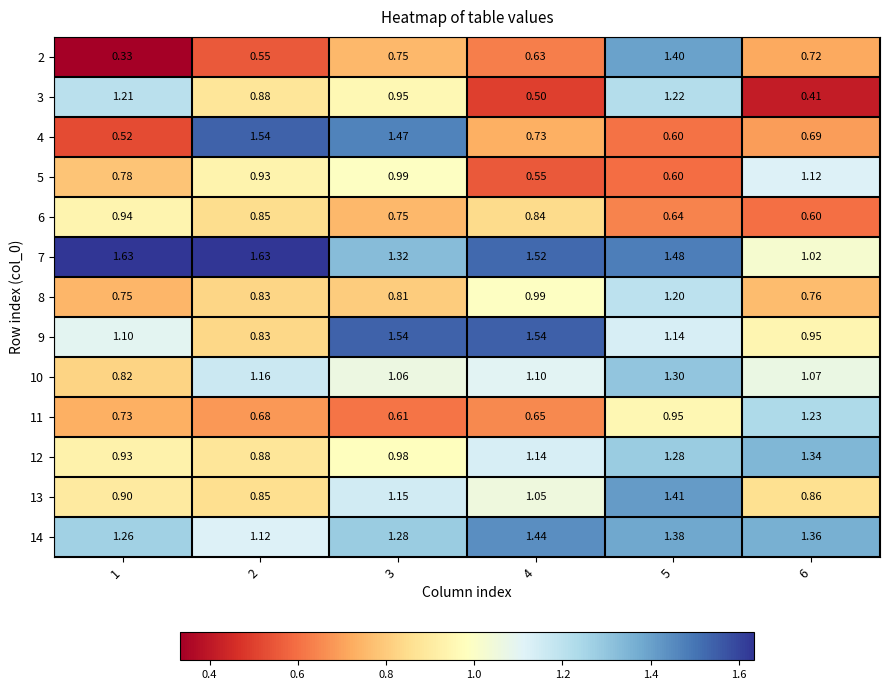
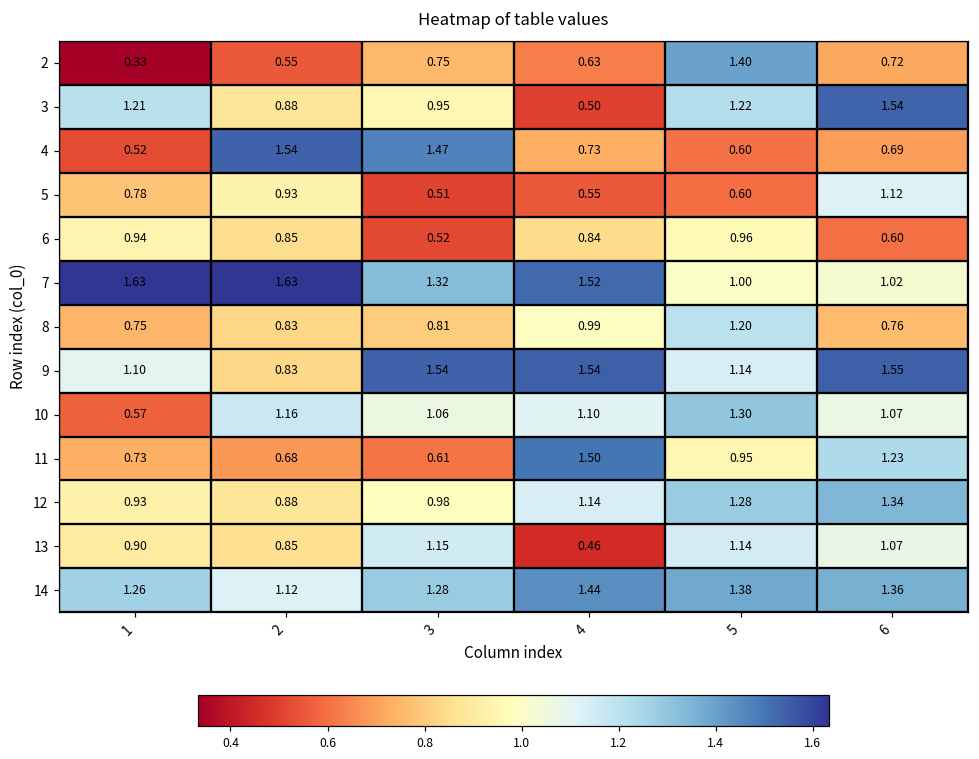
3, 6: 0.41 -> 1.54
5, 3: 0.99 -> 0.51
6, 3: 0.75 -> 0.52
6, 5: 0.64 -> 0.96
7, 5: 1.48 -> 1.00
9, 6: 0.95 -> 1.55
10, 1: 0.82 -> 0.57
11, 4: 0.65 -> 1.50
13, 4: 1.05 -> 0.46
13, 5: 1.41 -> 1.14
13, 6: 0.86 -> 1.07
